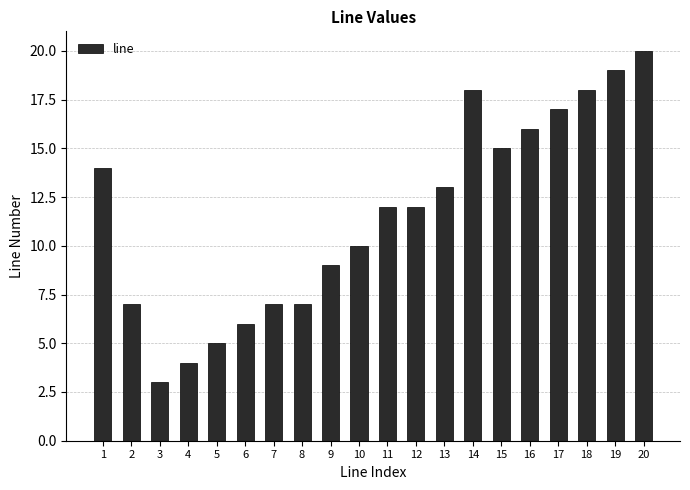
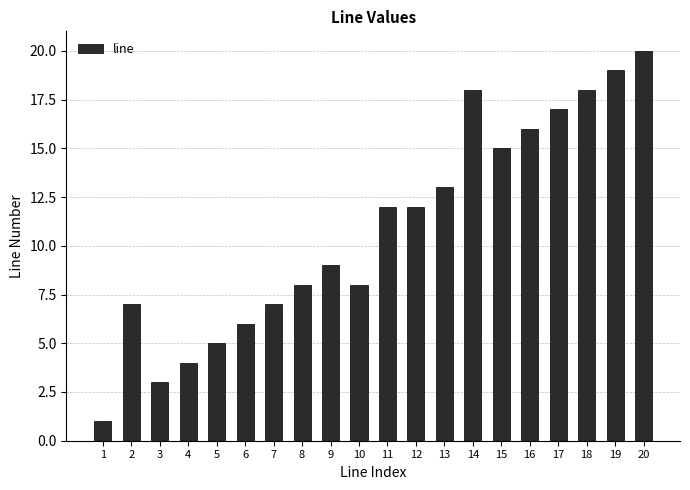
1: 14 -> 1
8: 7 -> 8
10: 10 -> 8
